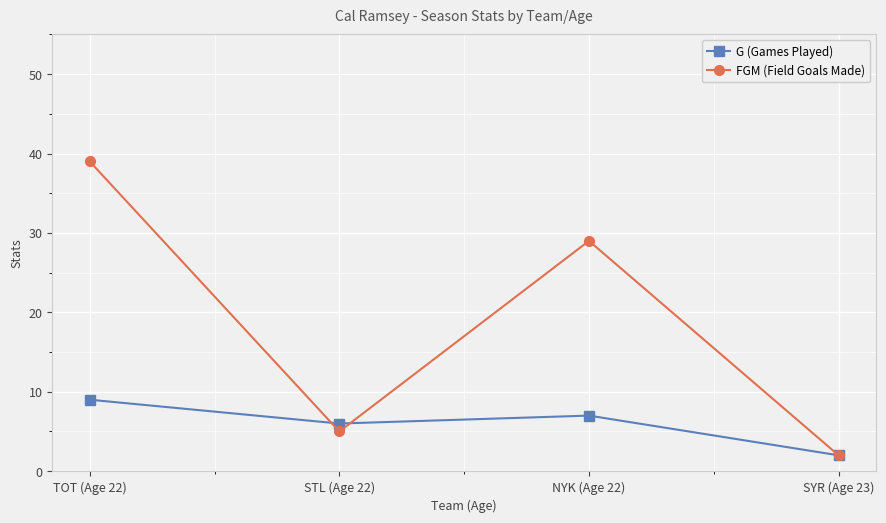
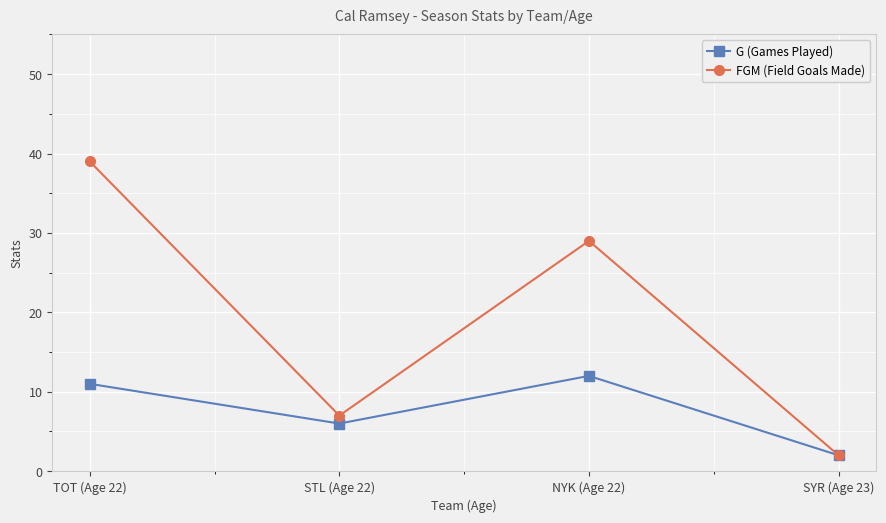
G (Games Played), TOT (Age 22): 9 -> 11
FGM (Field Goals Made), STL (Age 22): 5 -> 7
G (Games Played), NYK (Age 22): 7 -> 12
